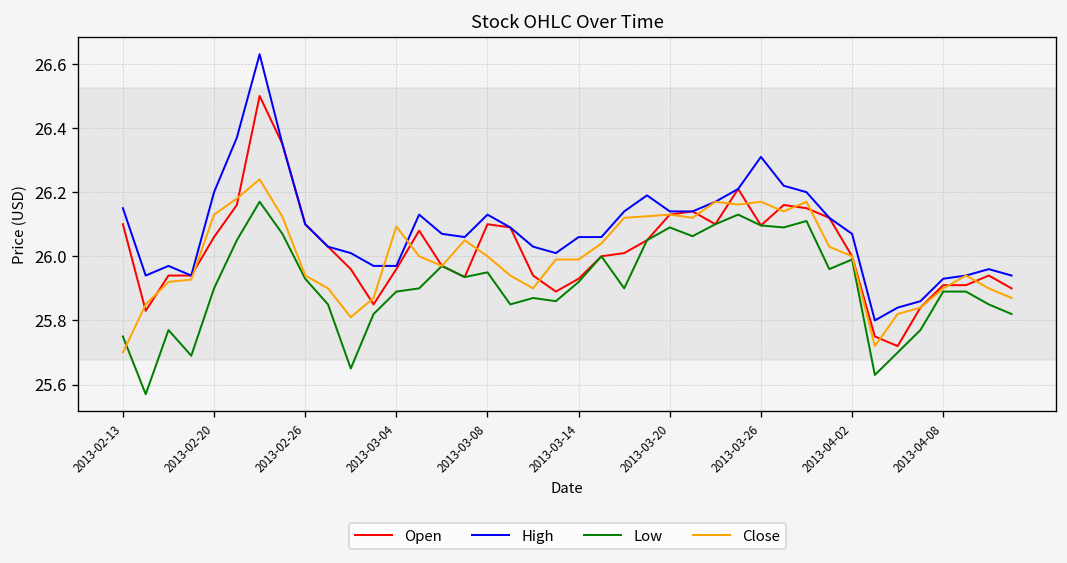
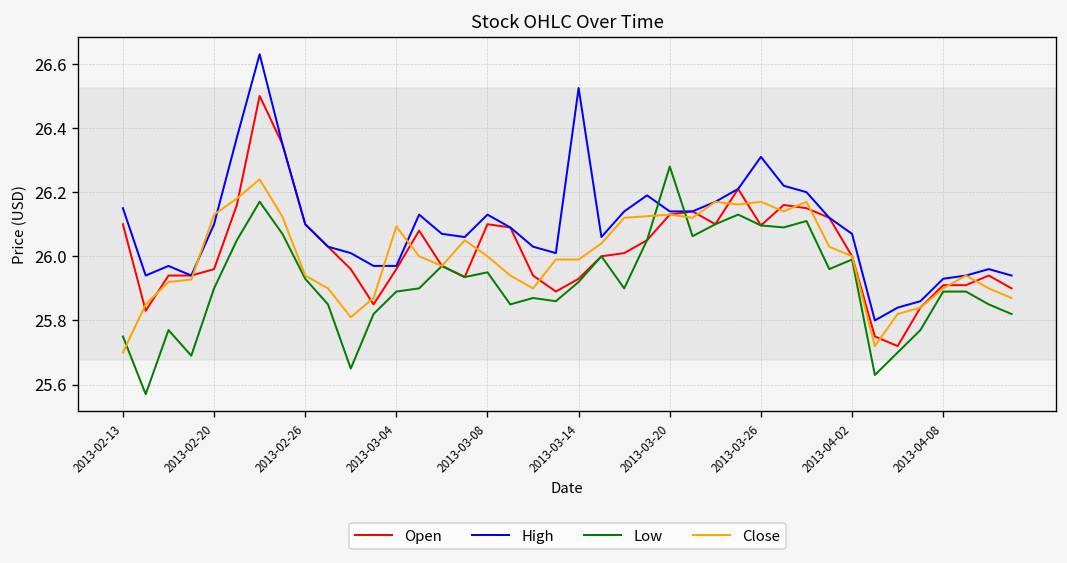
Open, 2013-02-20: 26.06 -> 25.96
High, 2013-02-20: 26.2 -> 26.1
High, 2013-03-14: 26.06 -> 26.52
Low, 2013-03-20: 26.09 -> 26.28
